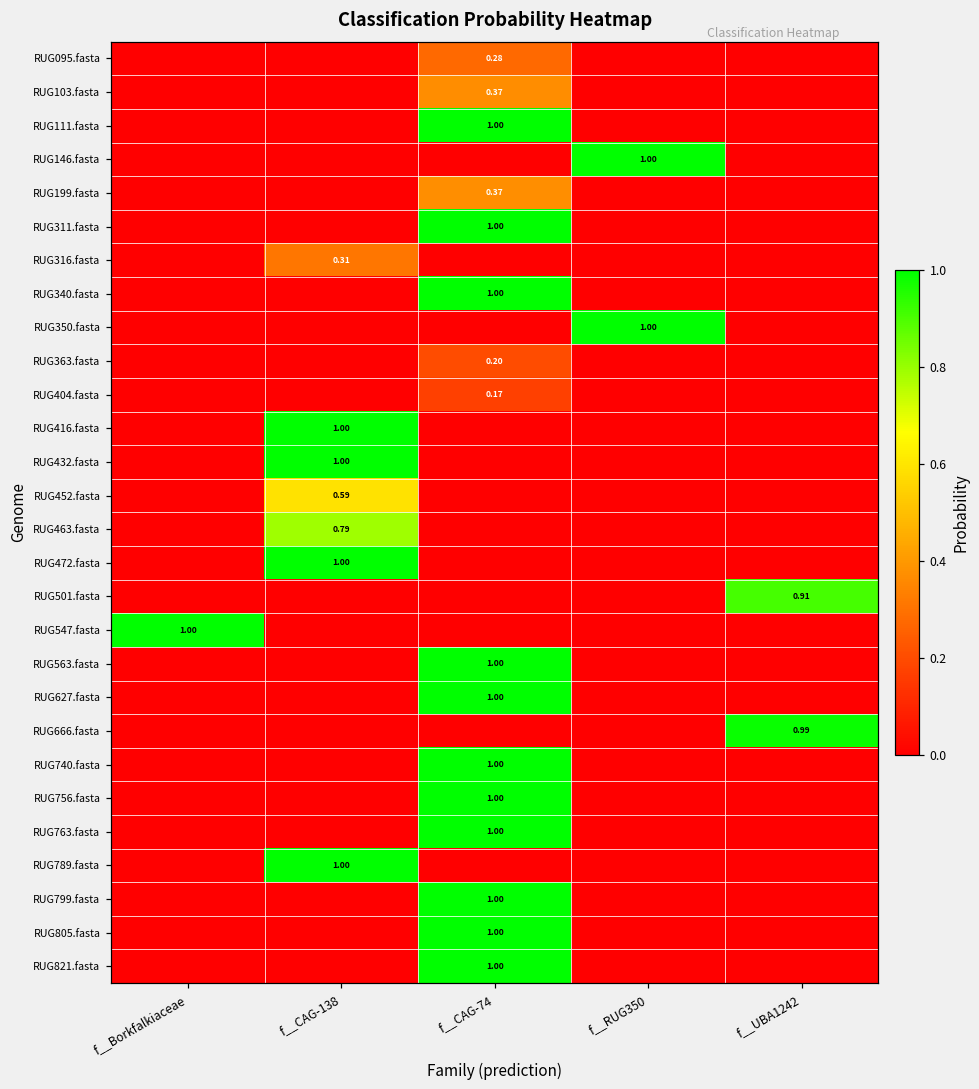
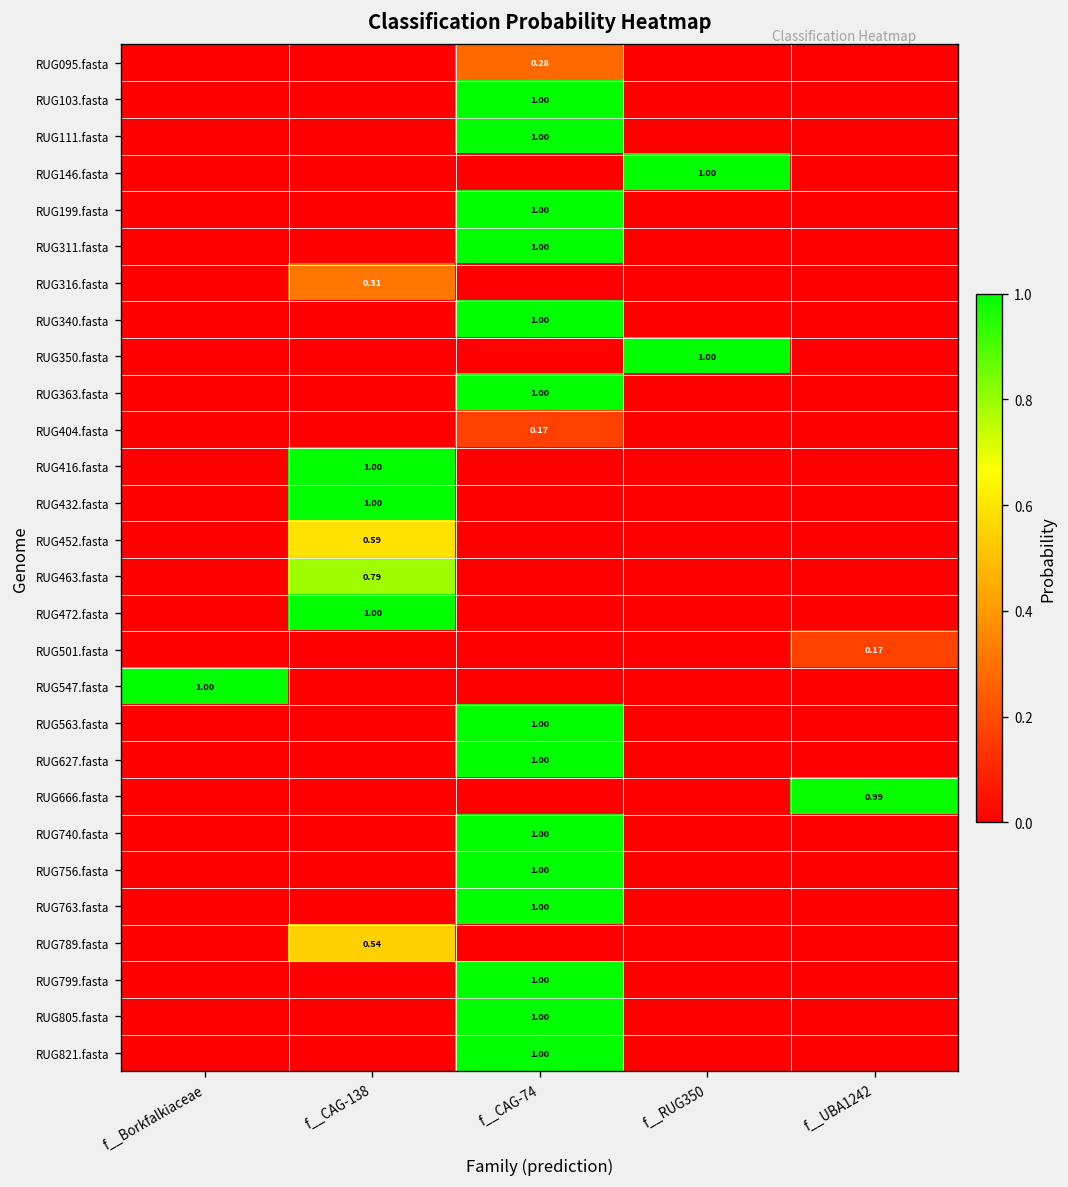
RUG103.fasta, f__CAG-74: 0.37 -> 1.00
RUG199.fasta, f__CAG-74: 0.37 -> 1.00
RUG363.fasta, f__CAG-74: 0.20 -> 1.00
RUG501.fasta, f__UBA1242: 0.91 -> 0.17
RUG789.fasta, f__CAG-138: 1.00 -> 0.54
